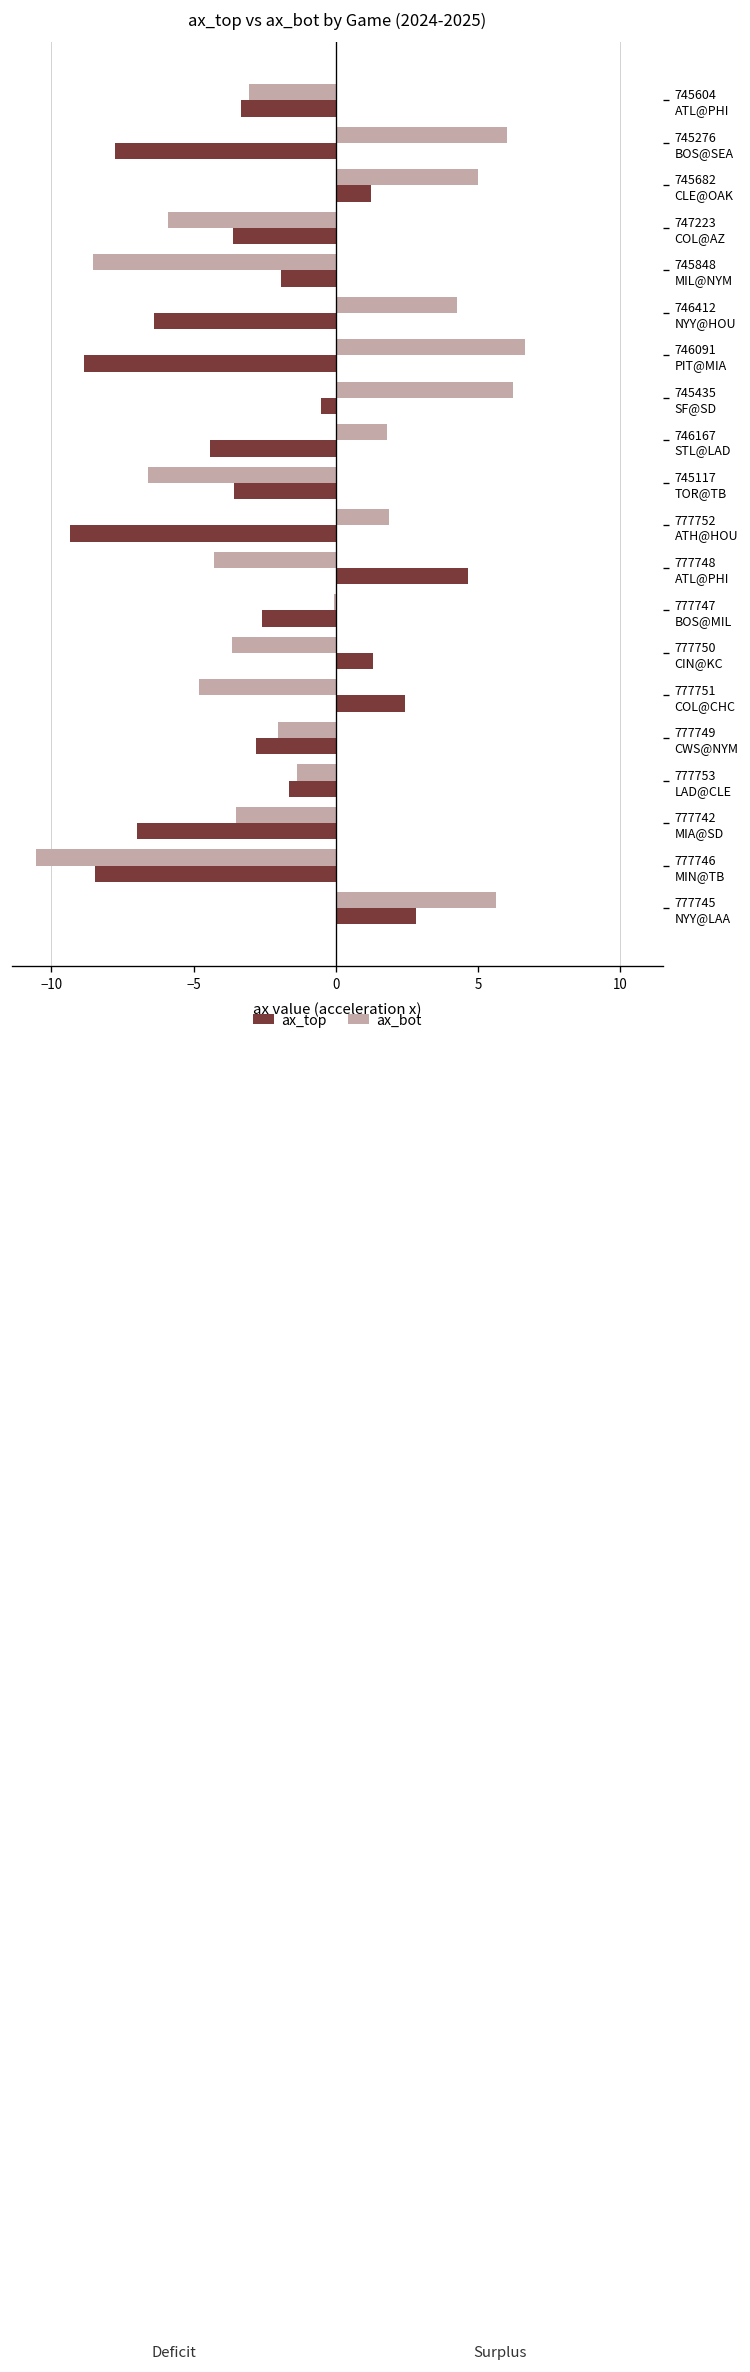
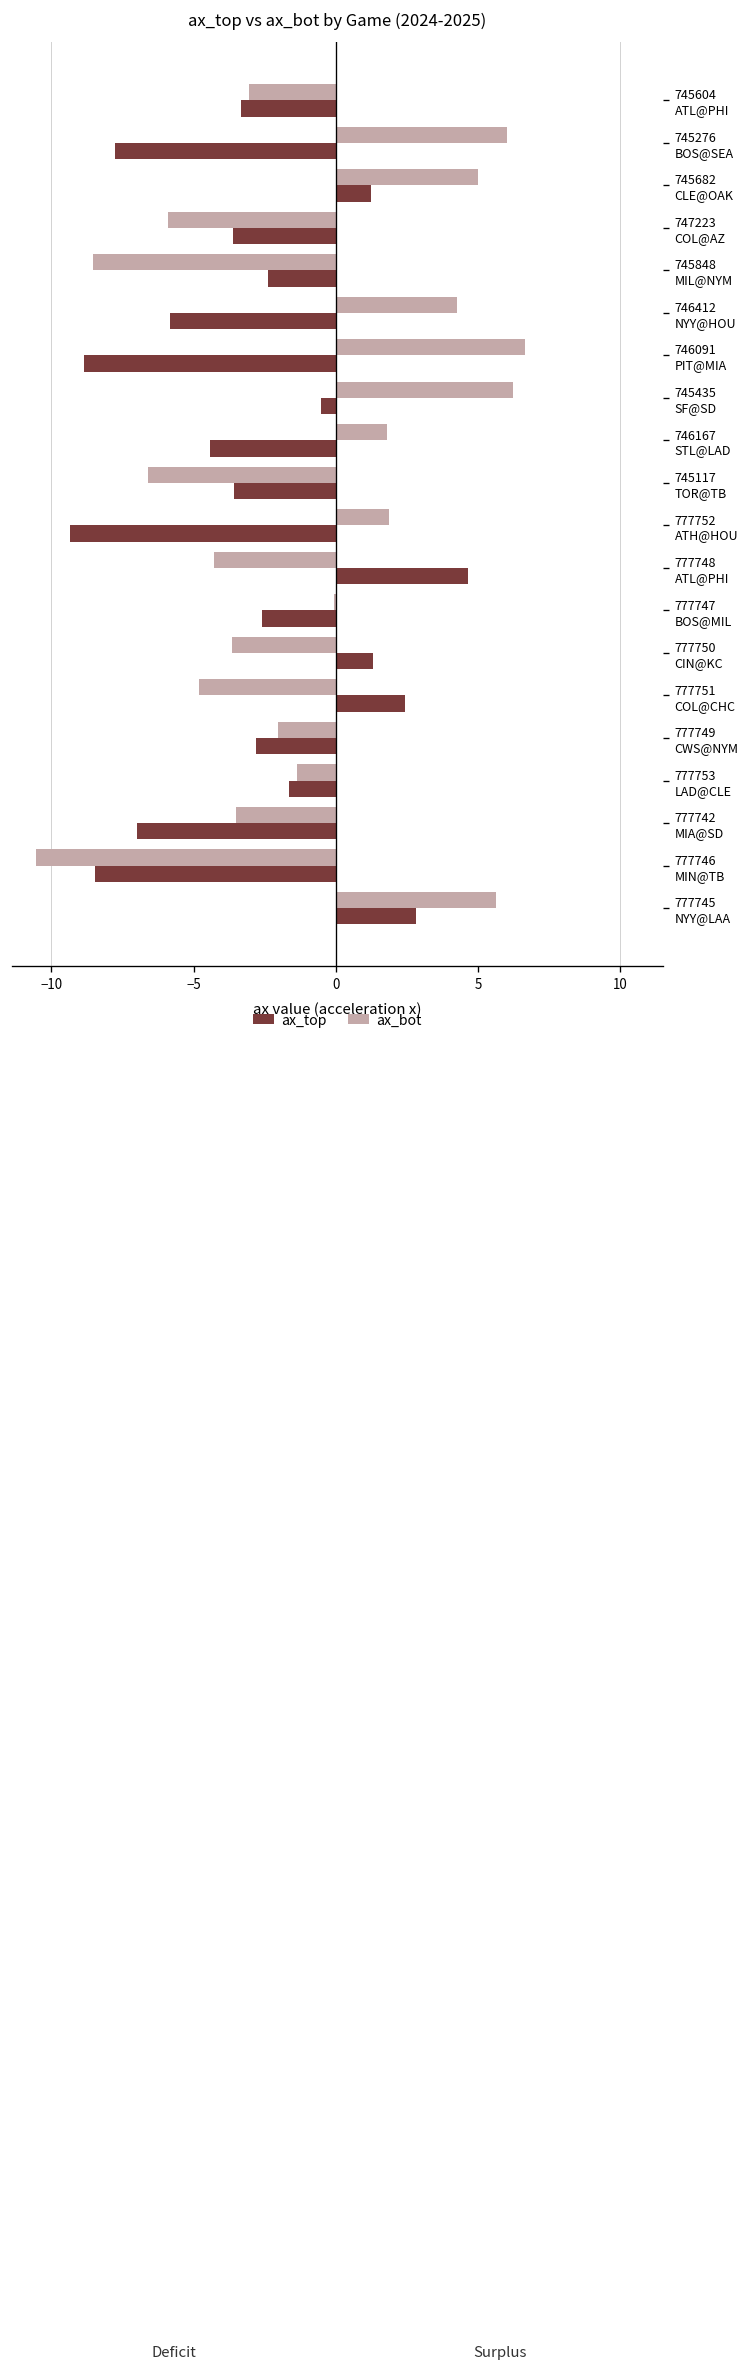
ax_top, 745848 MIL@NYM: -1.9 -> -2.4
ax_top, 746412 NYY@HOU: -6.4 -> -5.8
